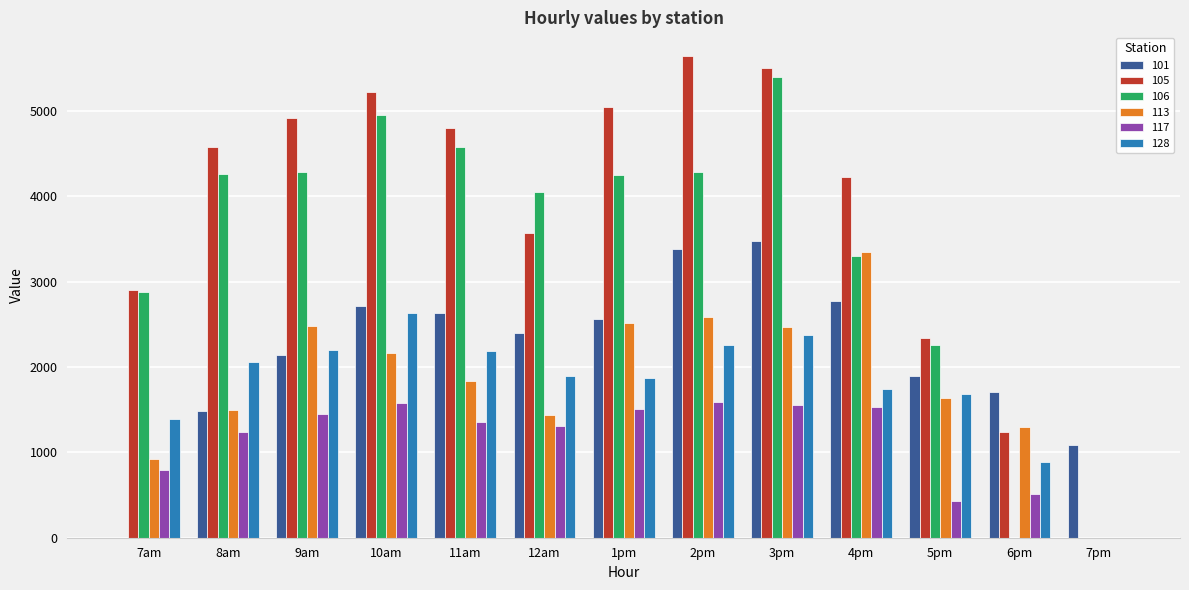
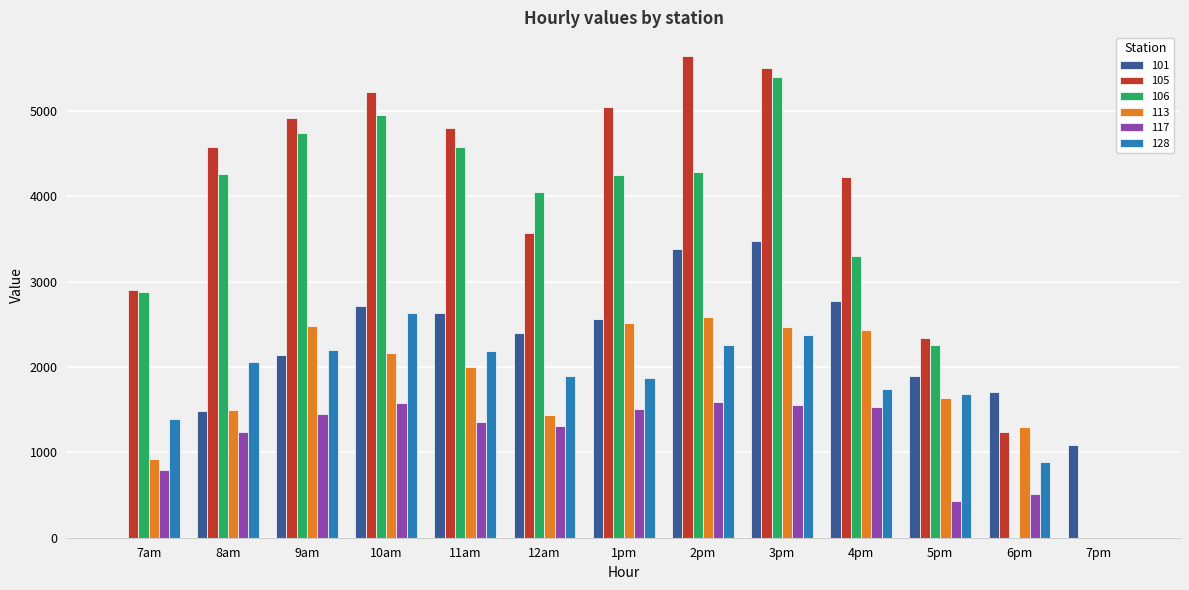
106, 9am: 4300 -> 4700
113, 11am: 1800 -> 2000
113, 4pm: 3400 -> 2400
